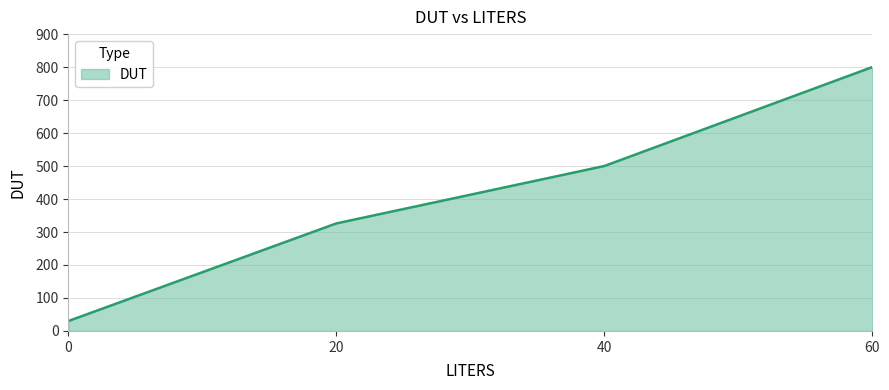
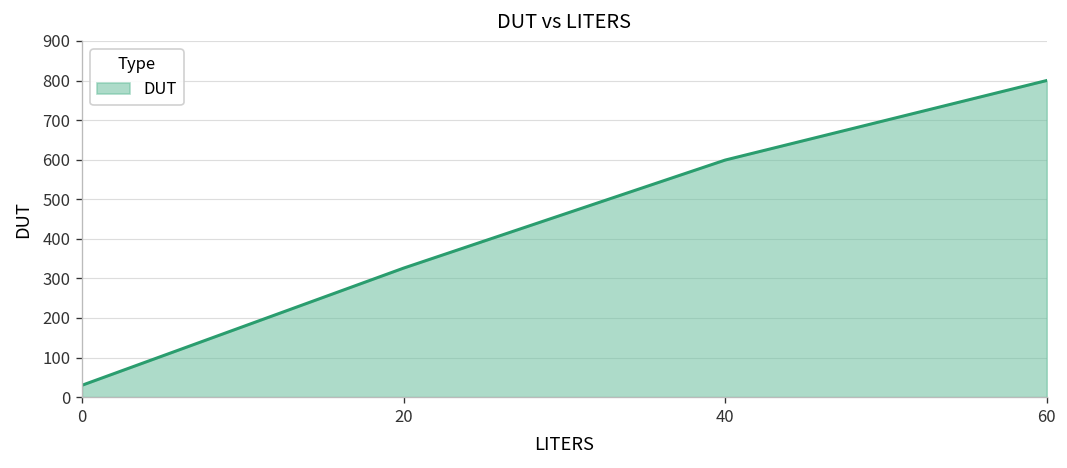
40: 500 -> 600
